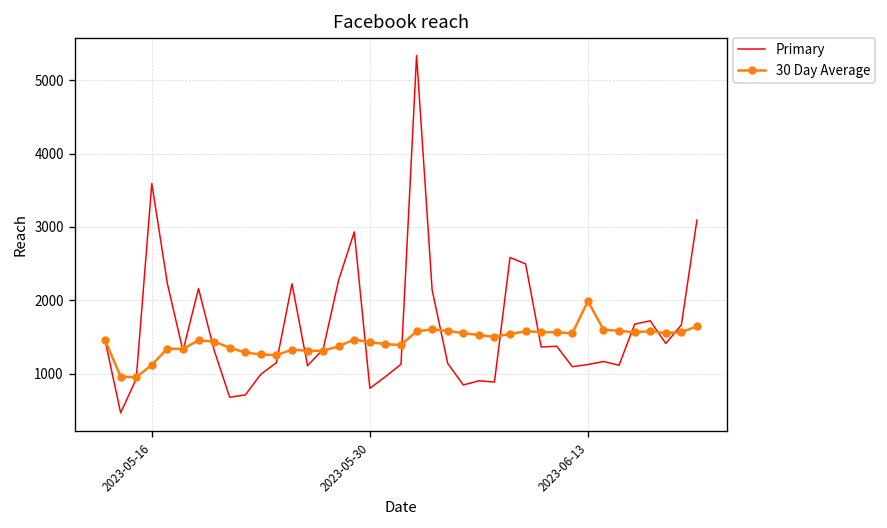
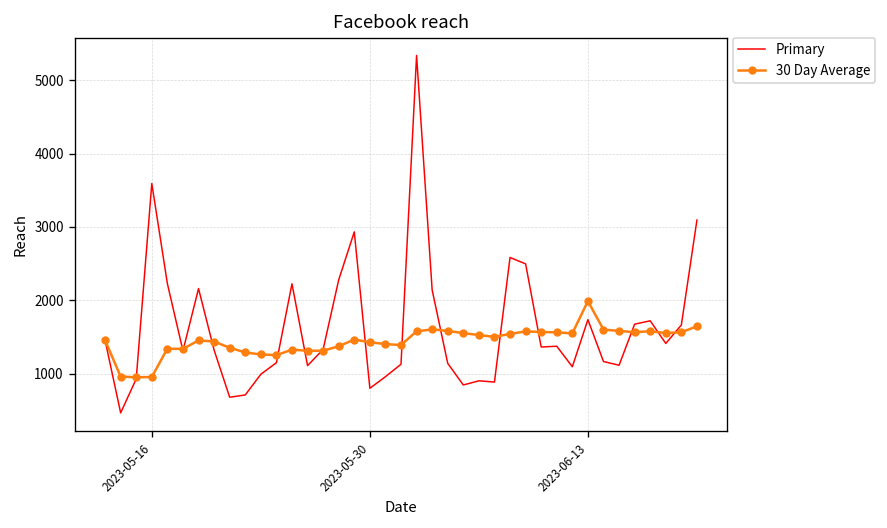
30 Day Average, 2023-05-16: 1100 -> 1000
Primary, 2023-06-13: 1100 -> 1700
